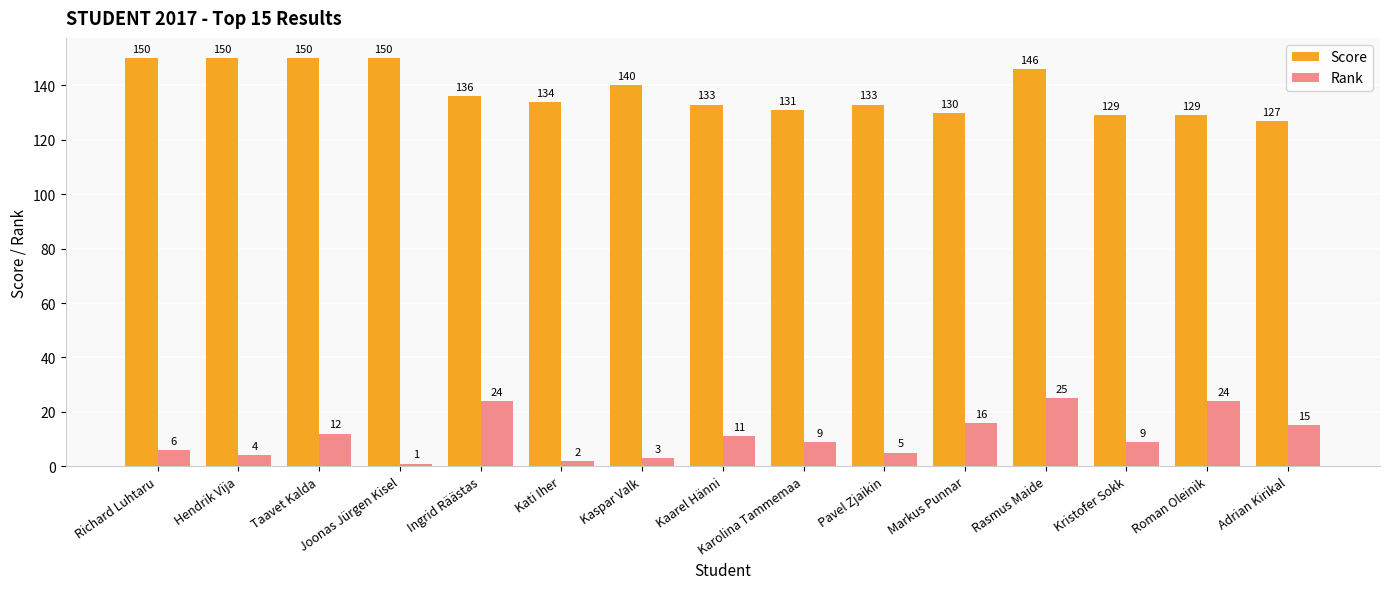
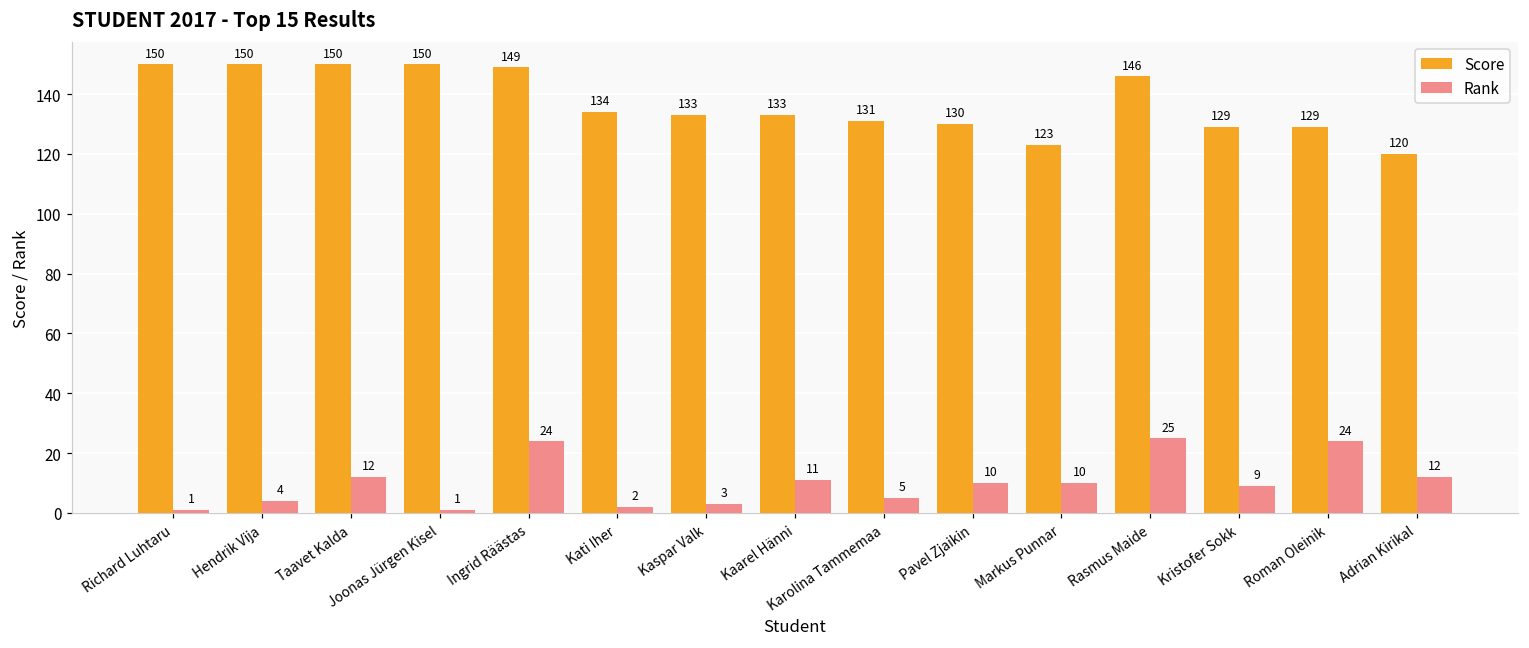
Rank, Richard Luhtaru: 6 -> 1
Score, Ingrid Räästas: 136 -> 149
Score, Kaspar Valk: 140 -> 133
Rank, Karolina Tammemaa: 9 -> 5
Score, Pavel Zjaikin: 133 -> 130
Rank, Pavel Zjaikin: 5 -> 10
Score, Markus Punnar: 130 -> 123
Rank, Markus Punnar: 16 -> 10
Score, Adrian Kirikal: 127 -> 120
Rank, Adrian Kirikal: 15 -> 12
